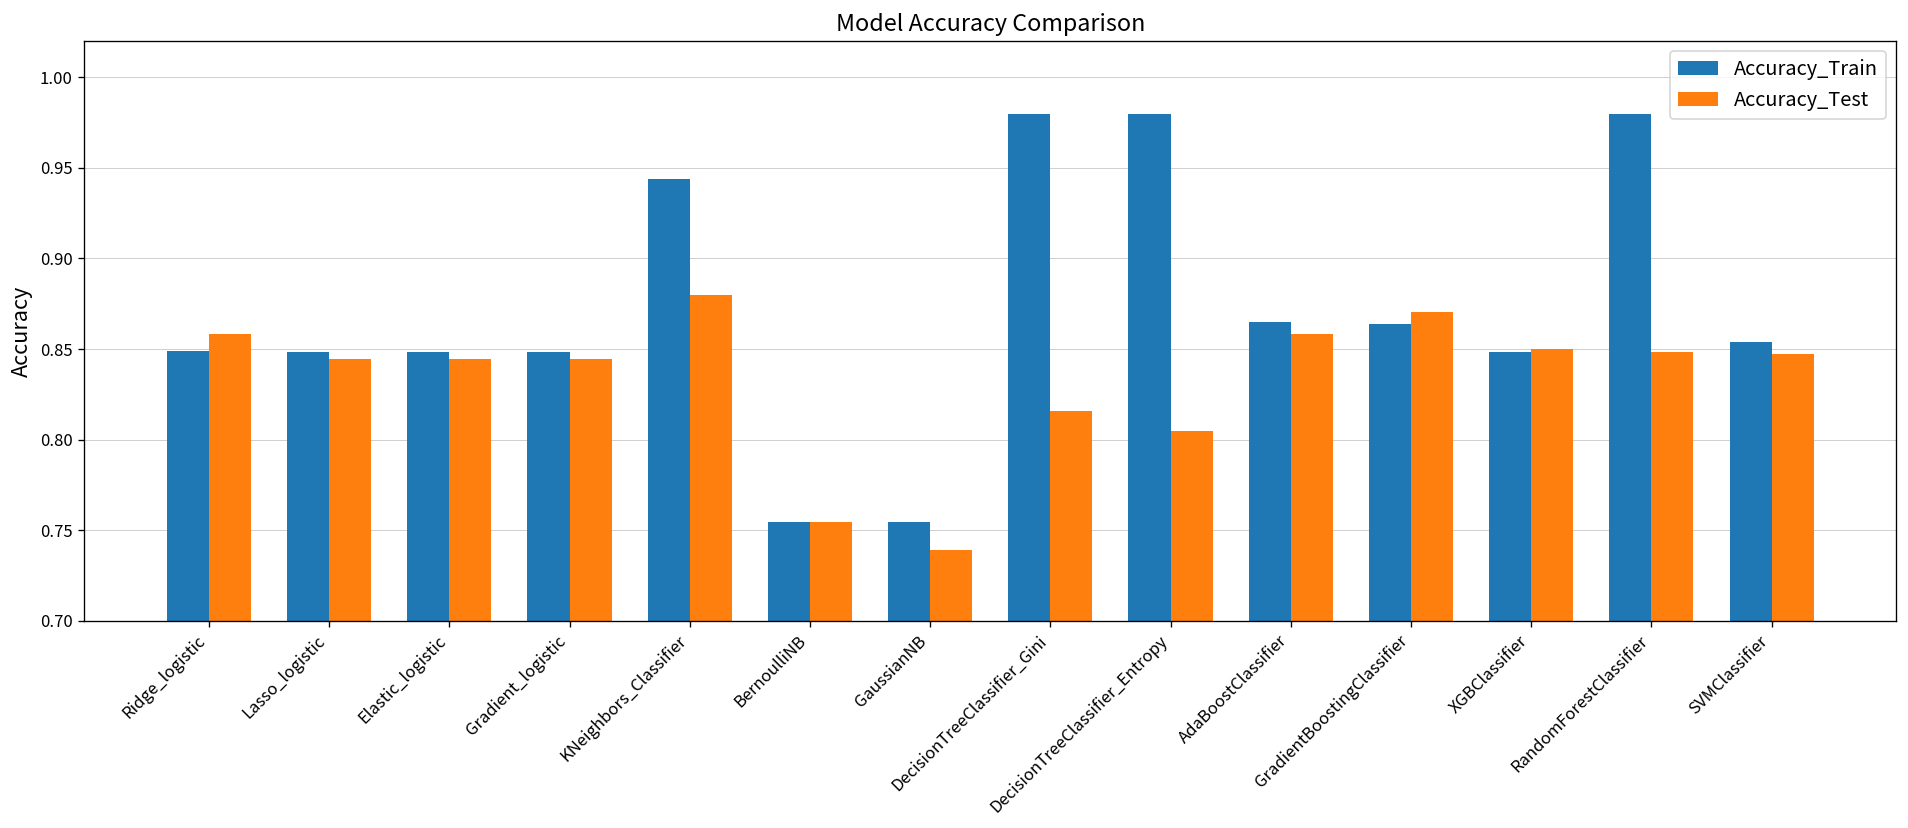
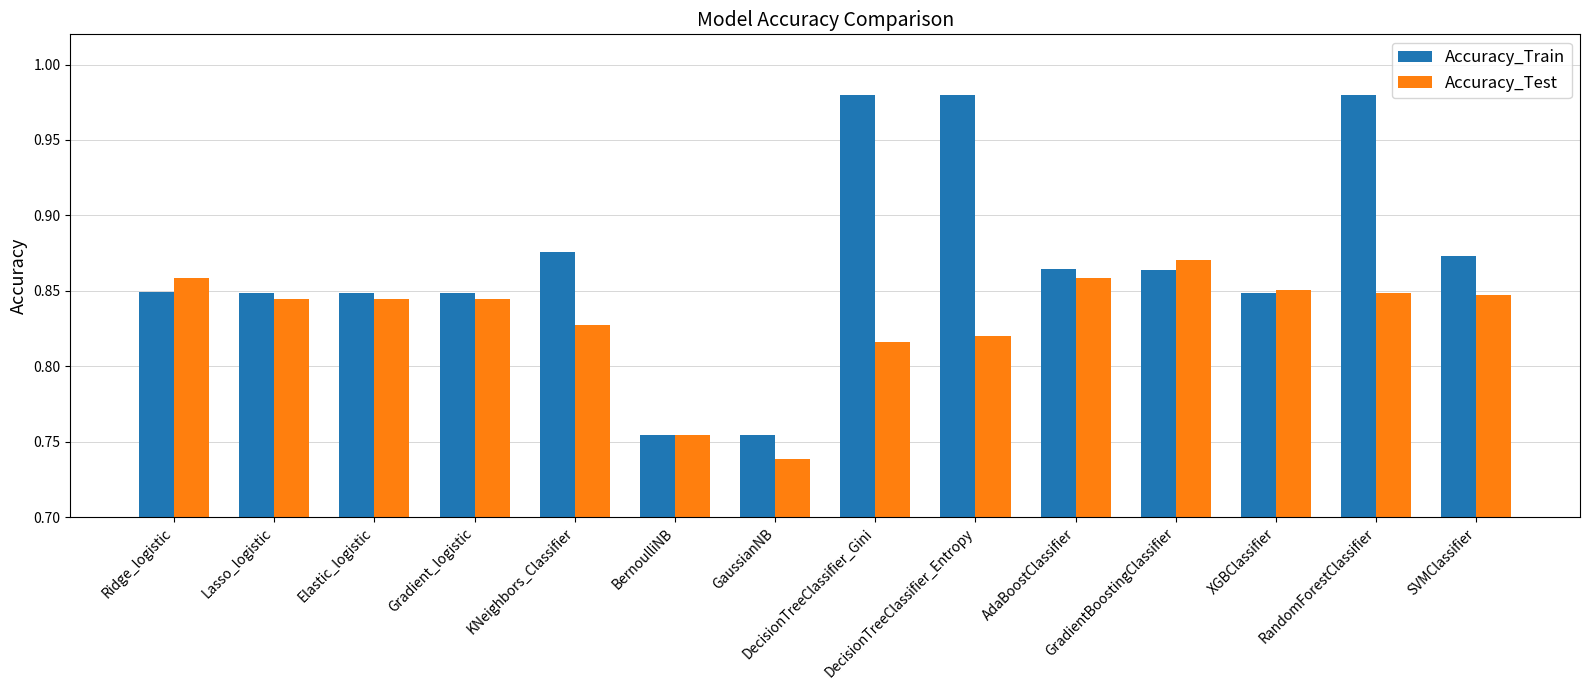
Accuracy_Train, KNeighbors_Classifier: 0.944 -> 0.875
Accuracy_Test, KNeighbors_Classifier: 0.880 -> 0.828
Accuracy_Test, DecisionTreeClassifier_Entropy: 0.805 -> 0.820
Accuracy_Train, SVMClassifier: 0.854 -> 0.873
